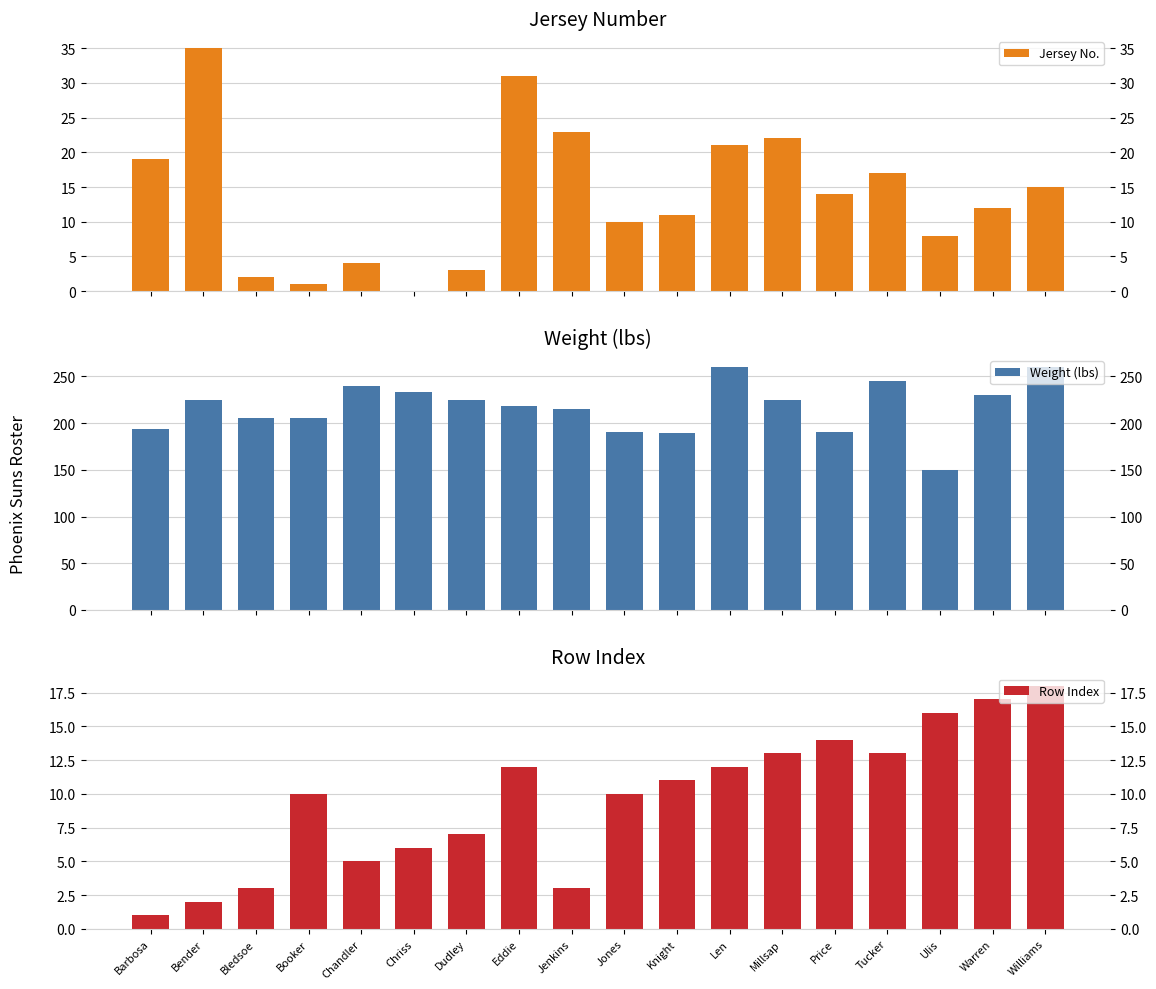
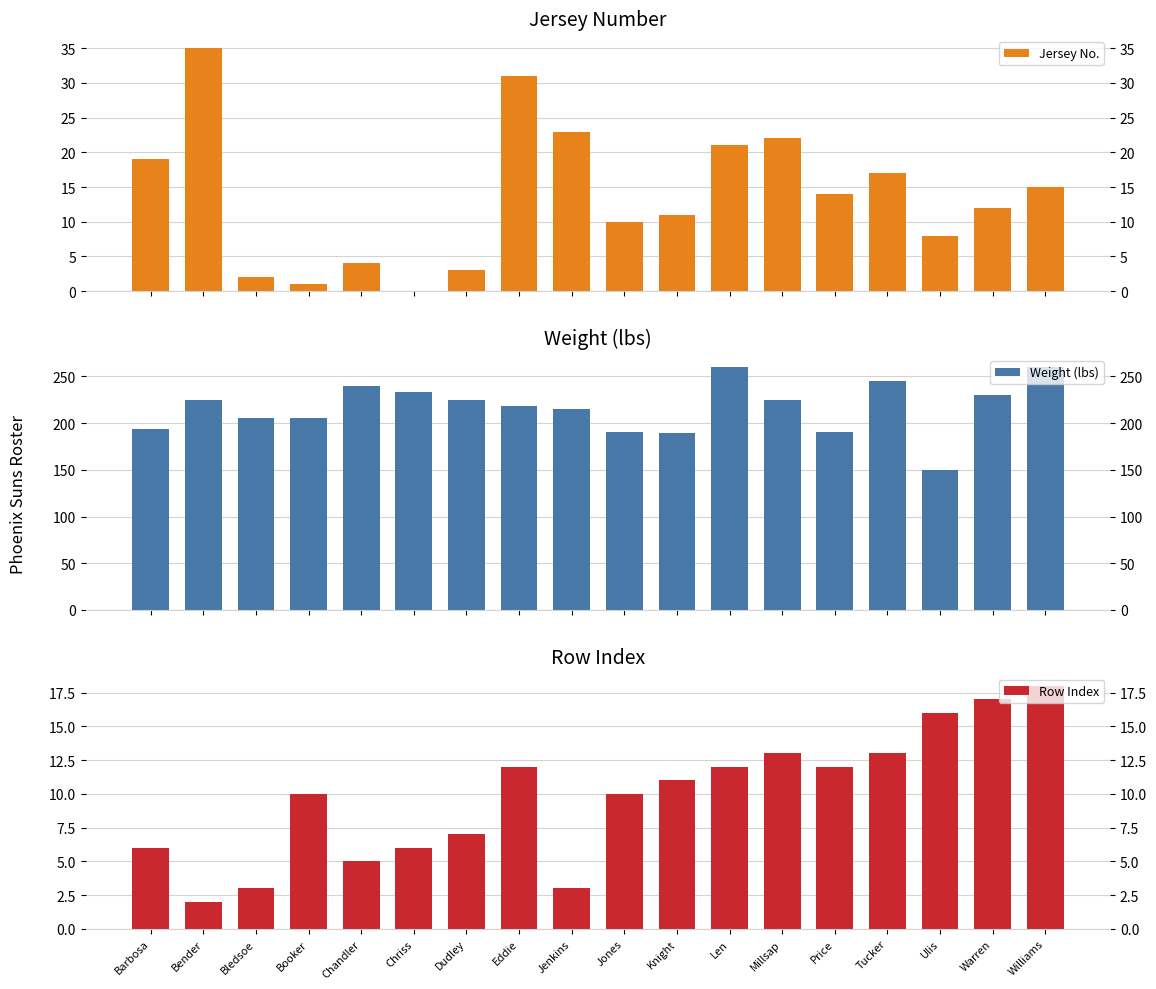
Row Index, Barbosa: 1 -> 6
Row Index, Price: 14 -> 12
